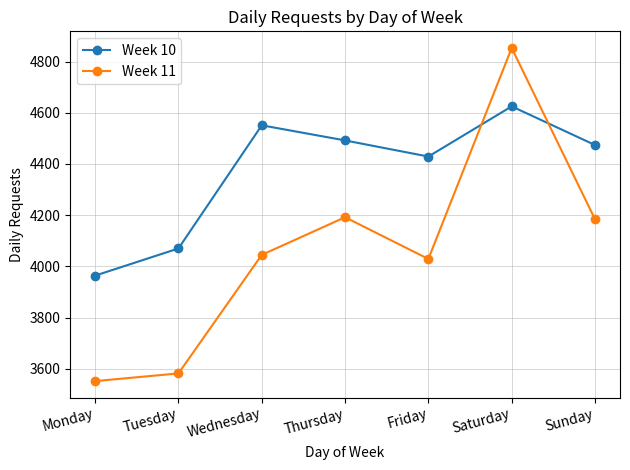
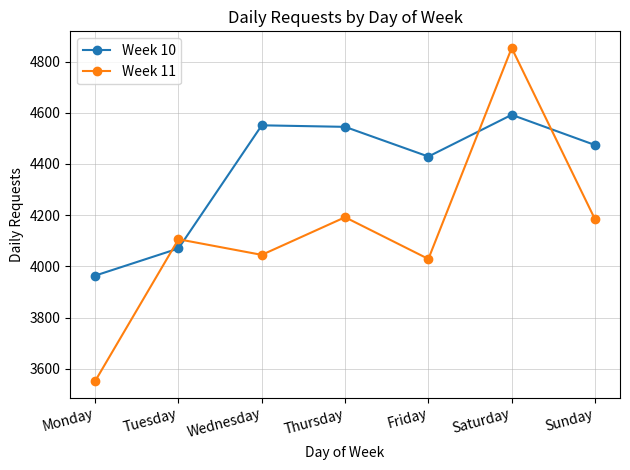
Week 11, Tuesday: 3580 -> 4110
Week 10, Thursday: 4490 -> 4550
Week 10, Saturday: 4630 -> 4590
